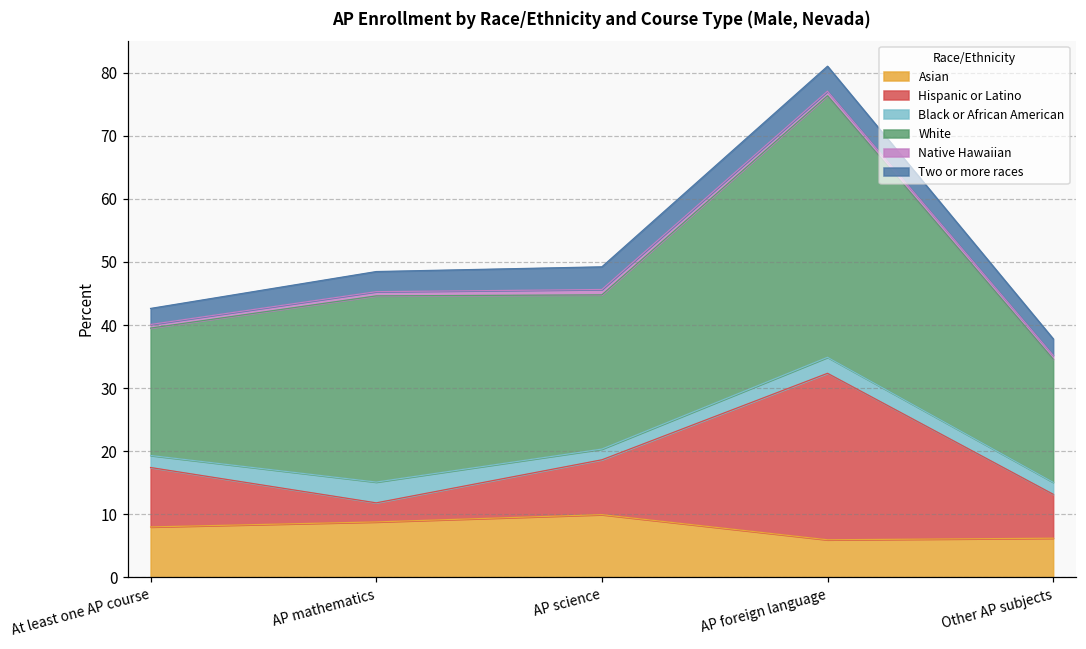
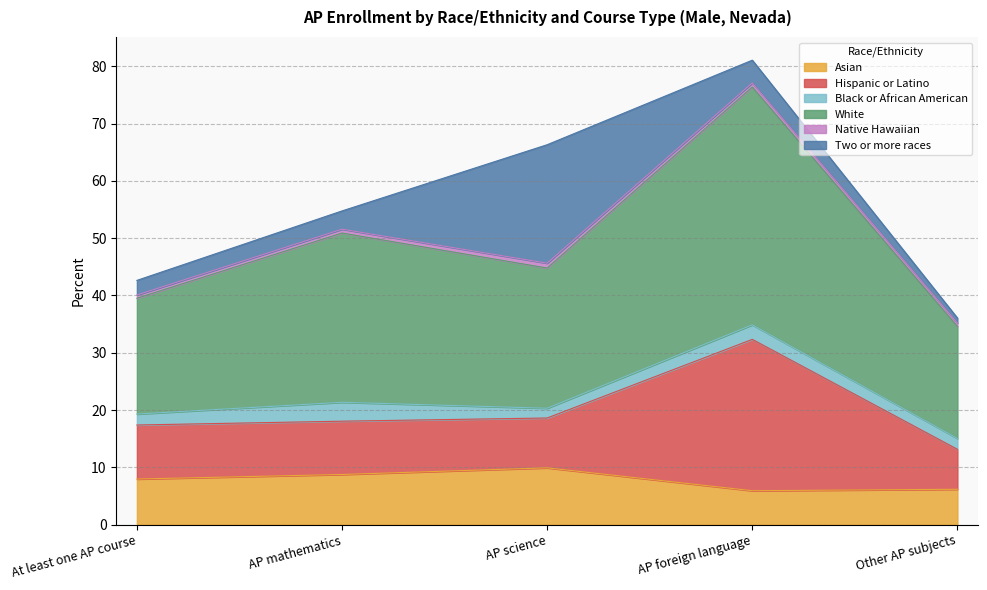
Hispanic or Latino, AP mathematics: 3 -> 9
Two or more races, AP science: 4 -> 21
Two or more races, Other AP subjects: 3 -> 1
